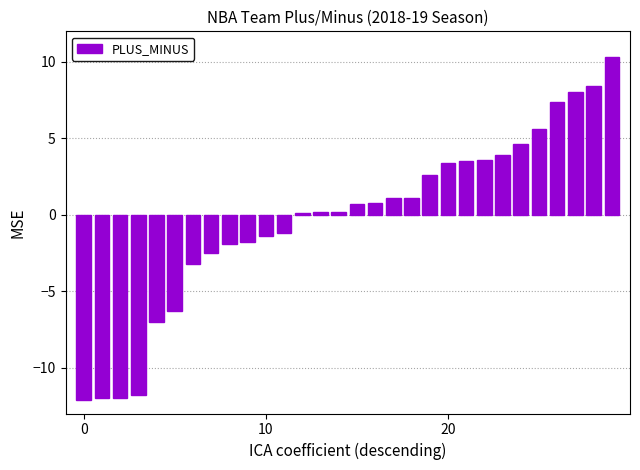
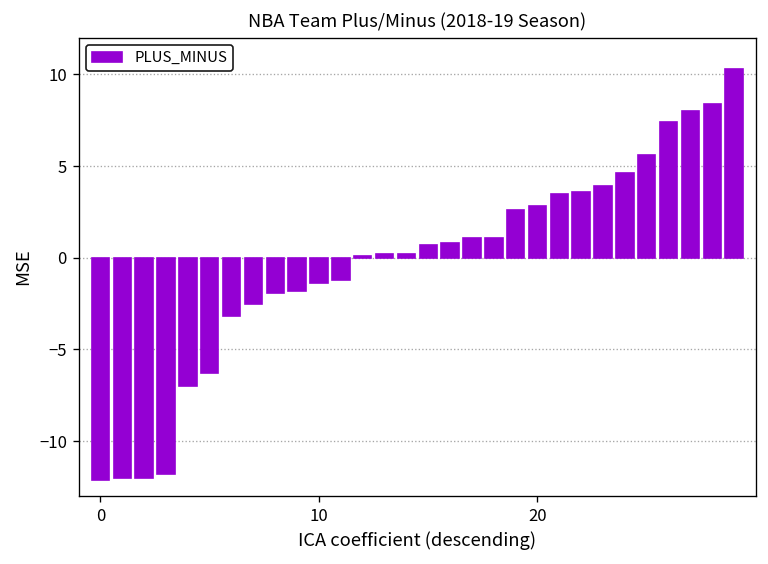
20: 3.4 -> 2.8
